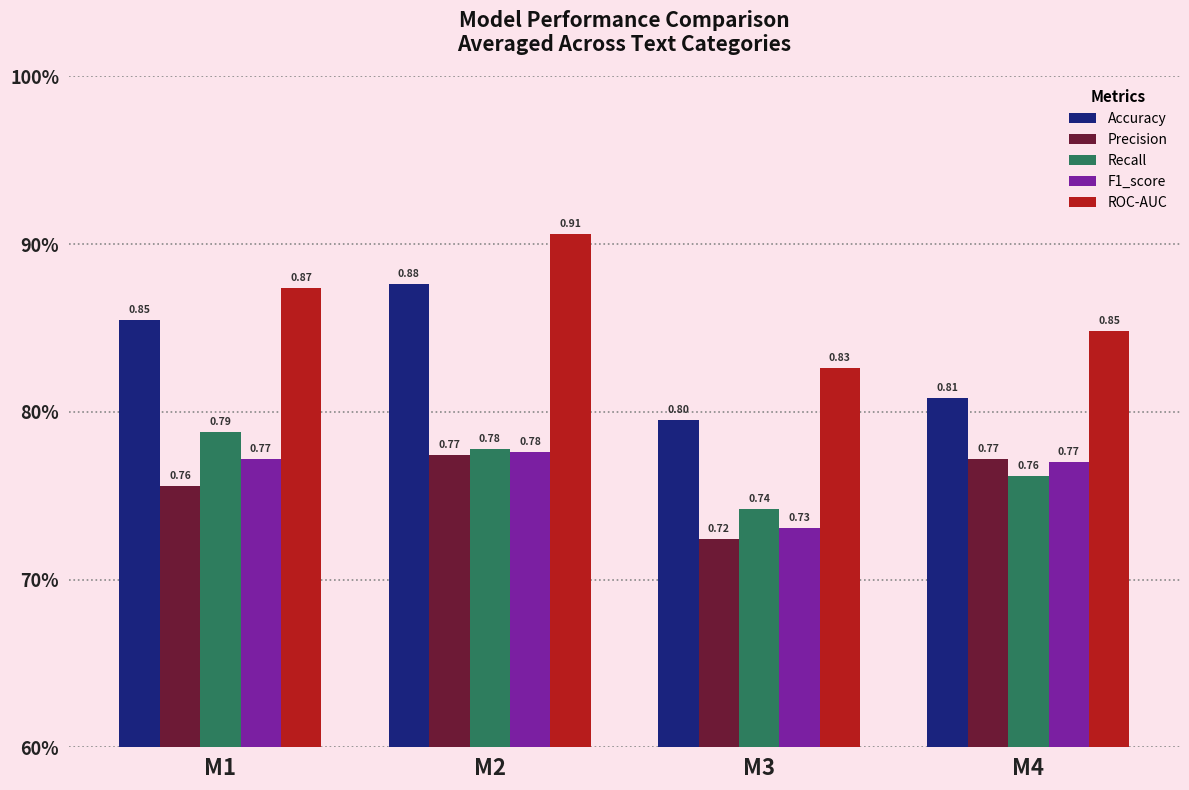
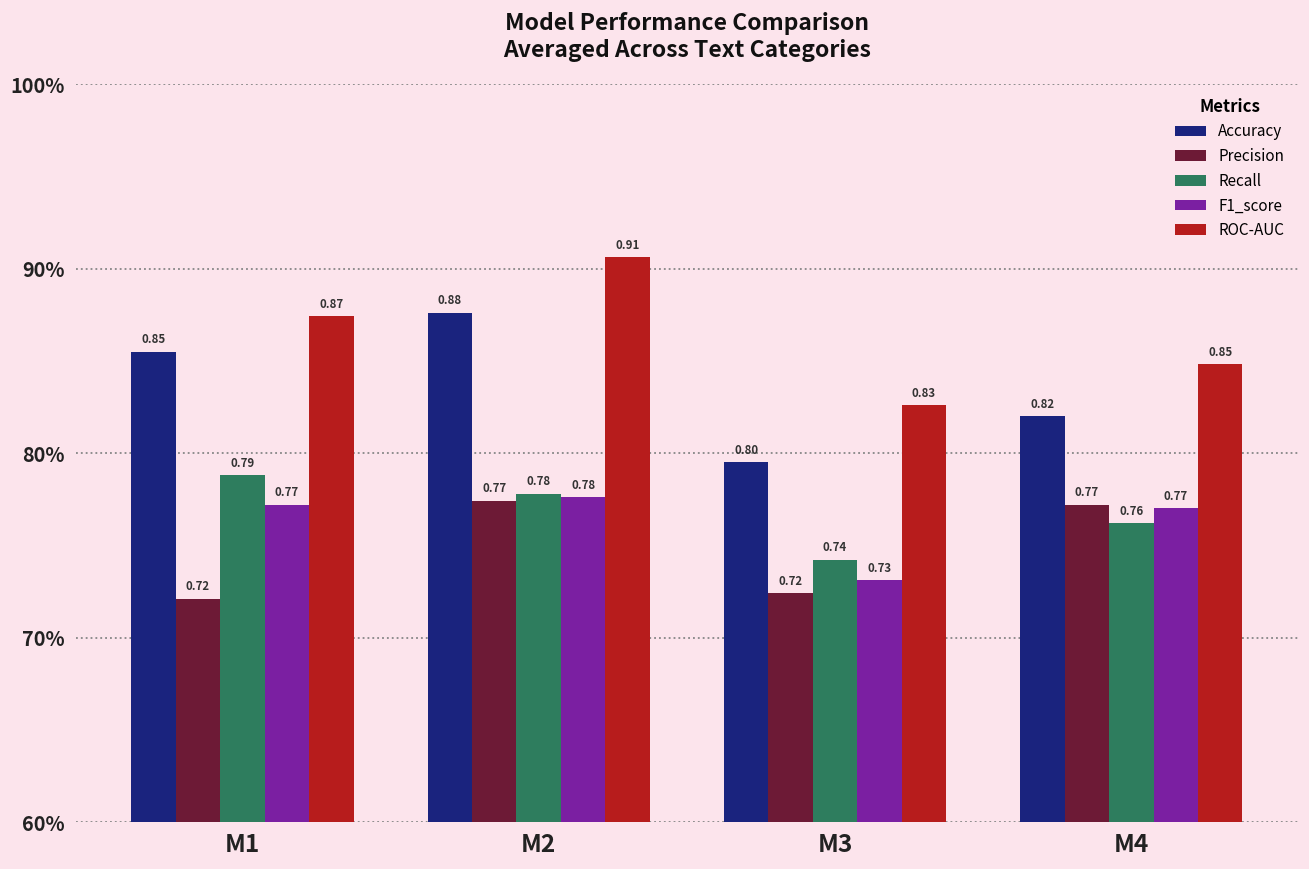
Precision, M1: 0.76 -> 0.72
Accuracy, M4: 0.81 -> 0.82
